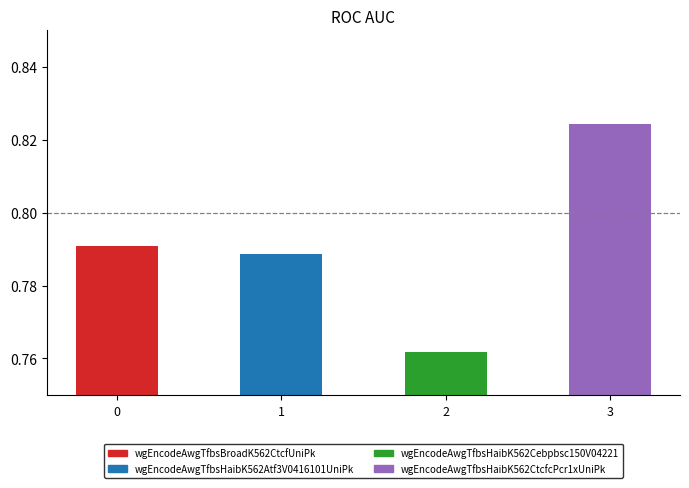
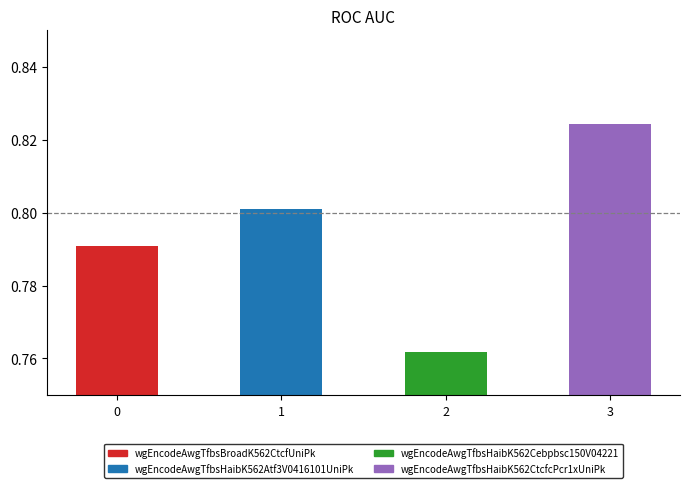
1: 0.789 -> 0.801
